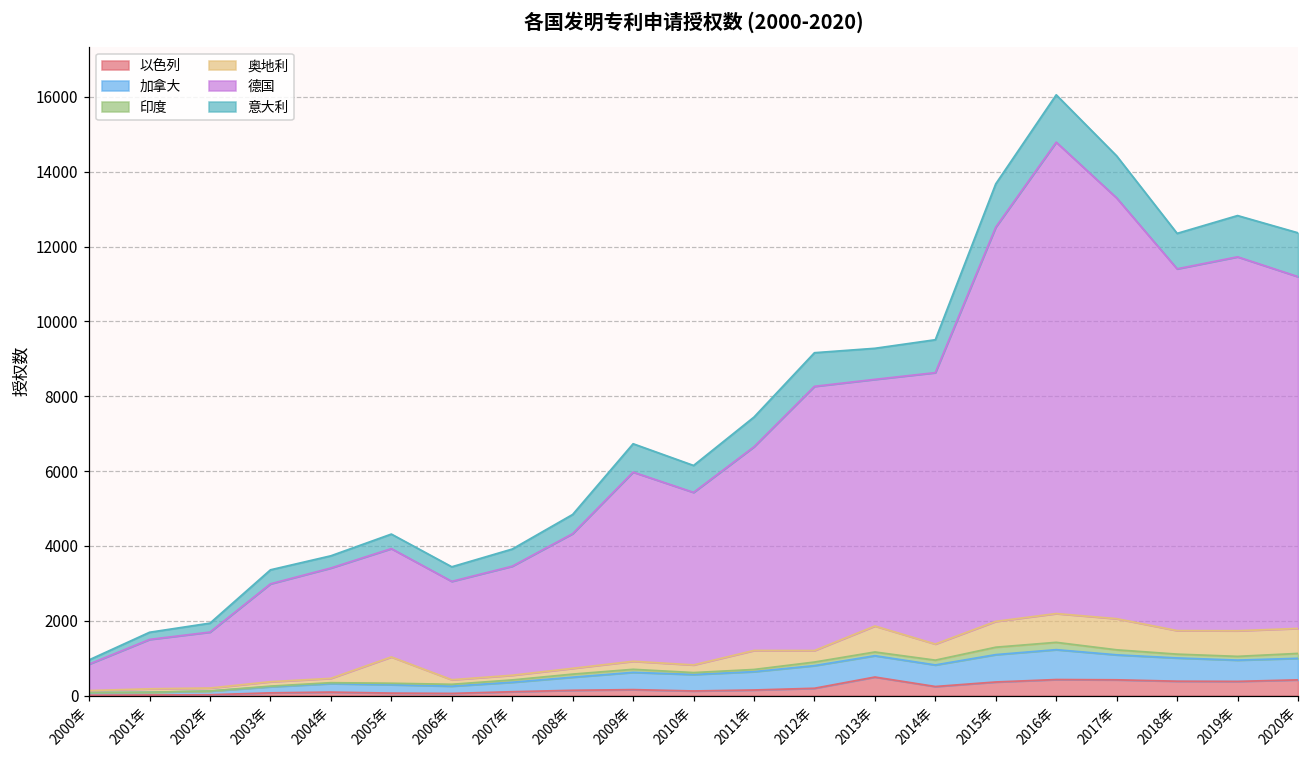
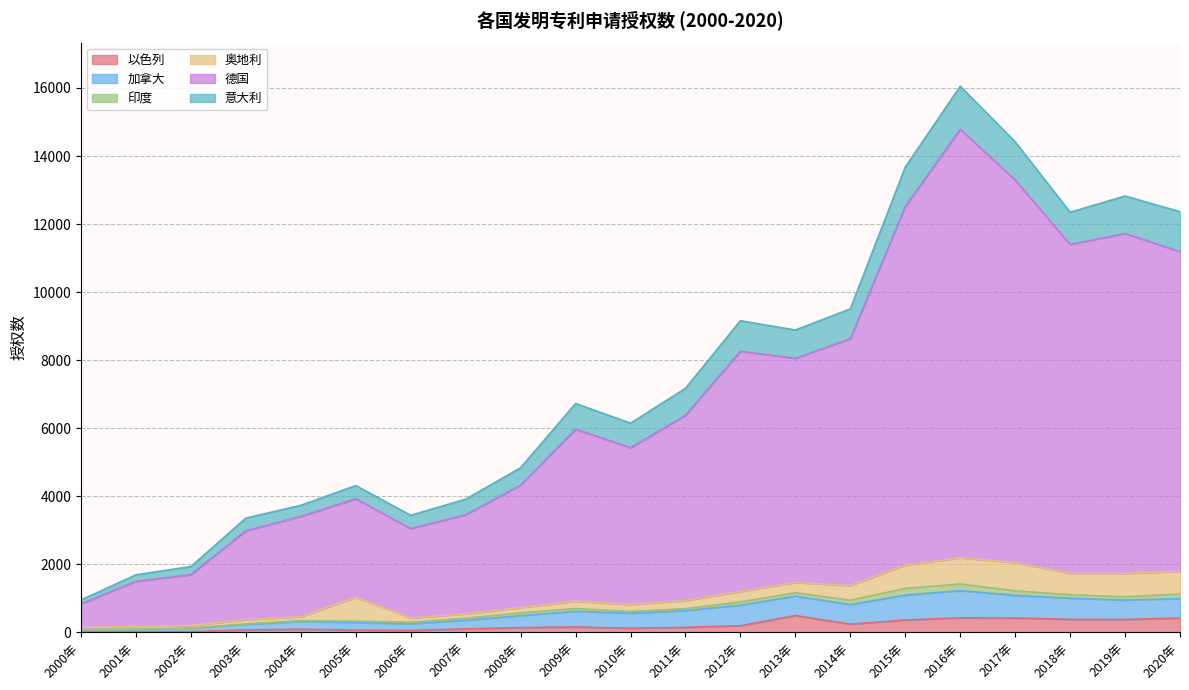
奥地利, 2011年: 500 -> 200
奥地利, 2013年: 700 -> 300
